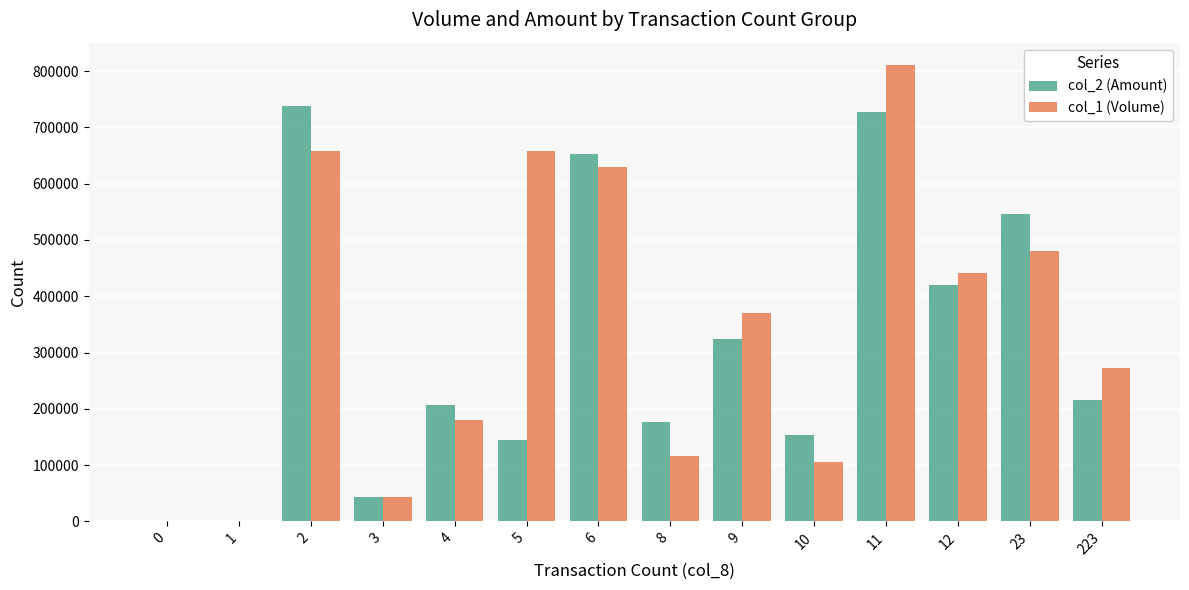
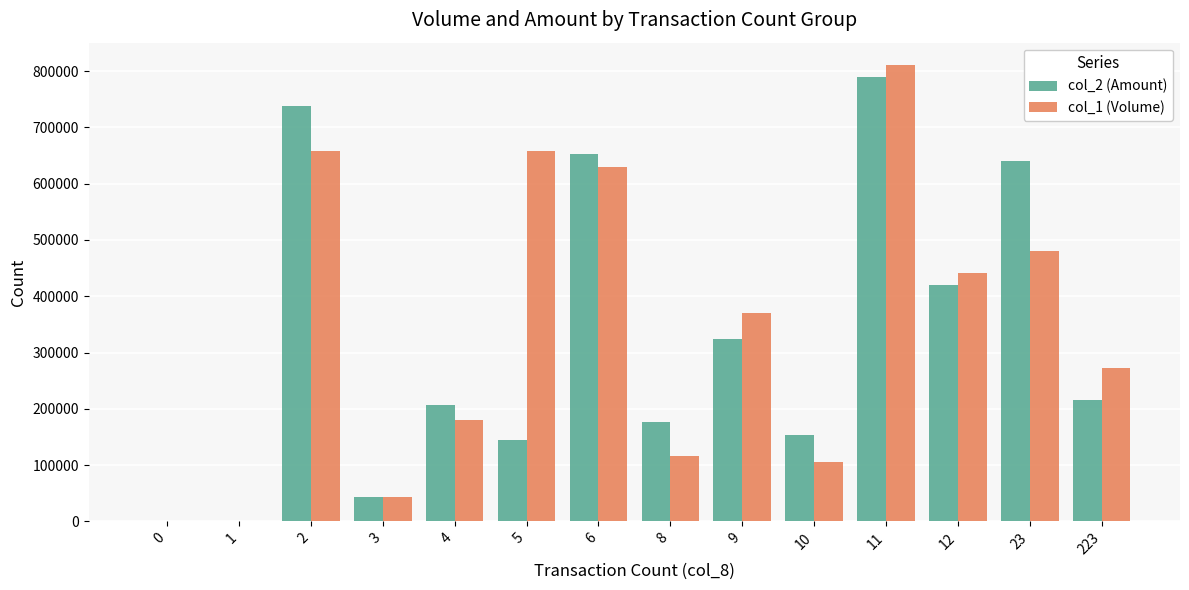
col_2 (Amount), 11: 730000 -> 790000
col_2 (Amount), 23: 550000 -> 640000
